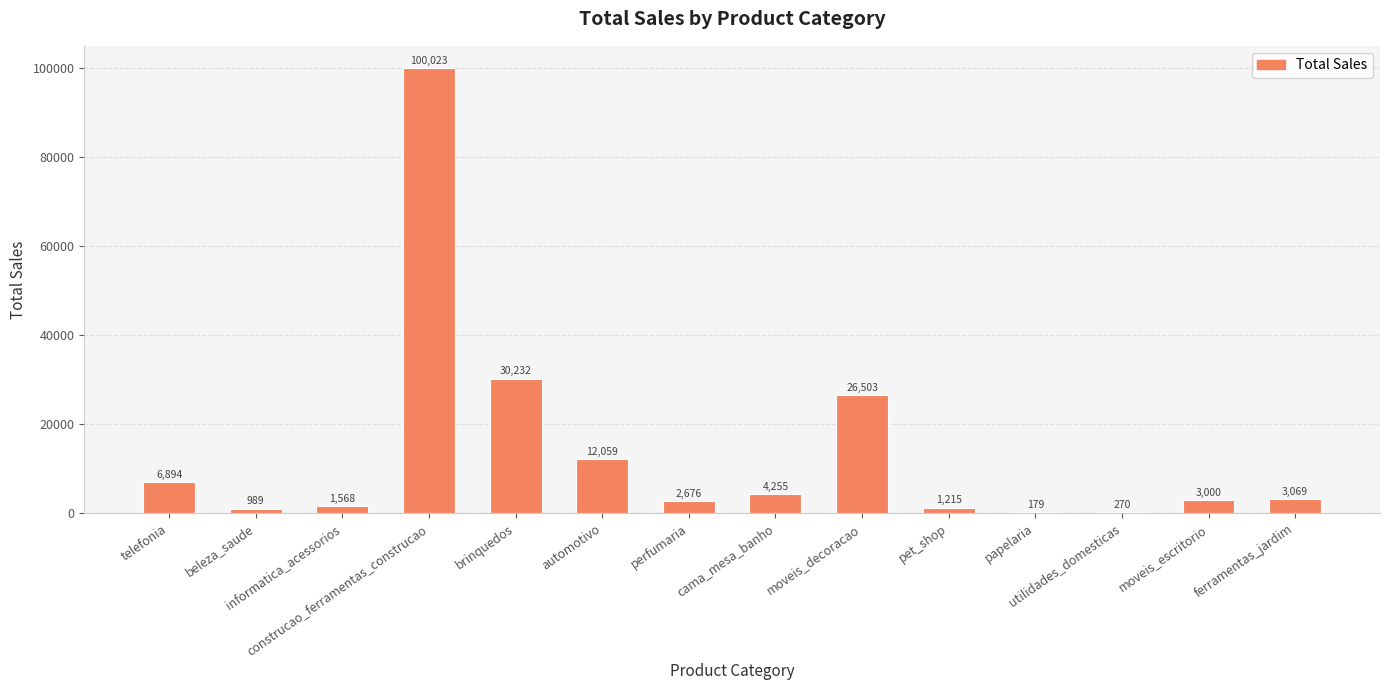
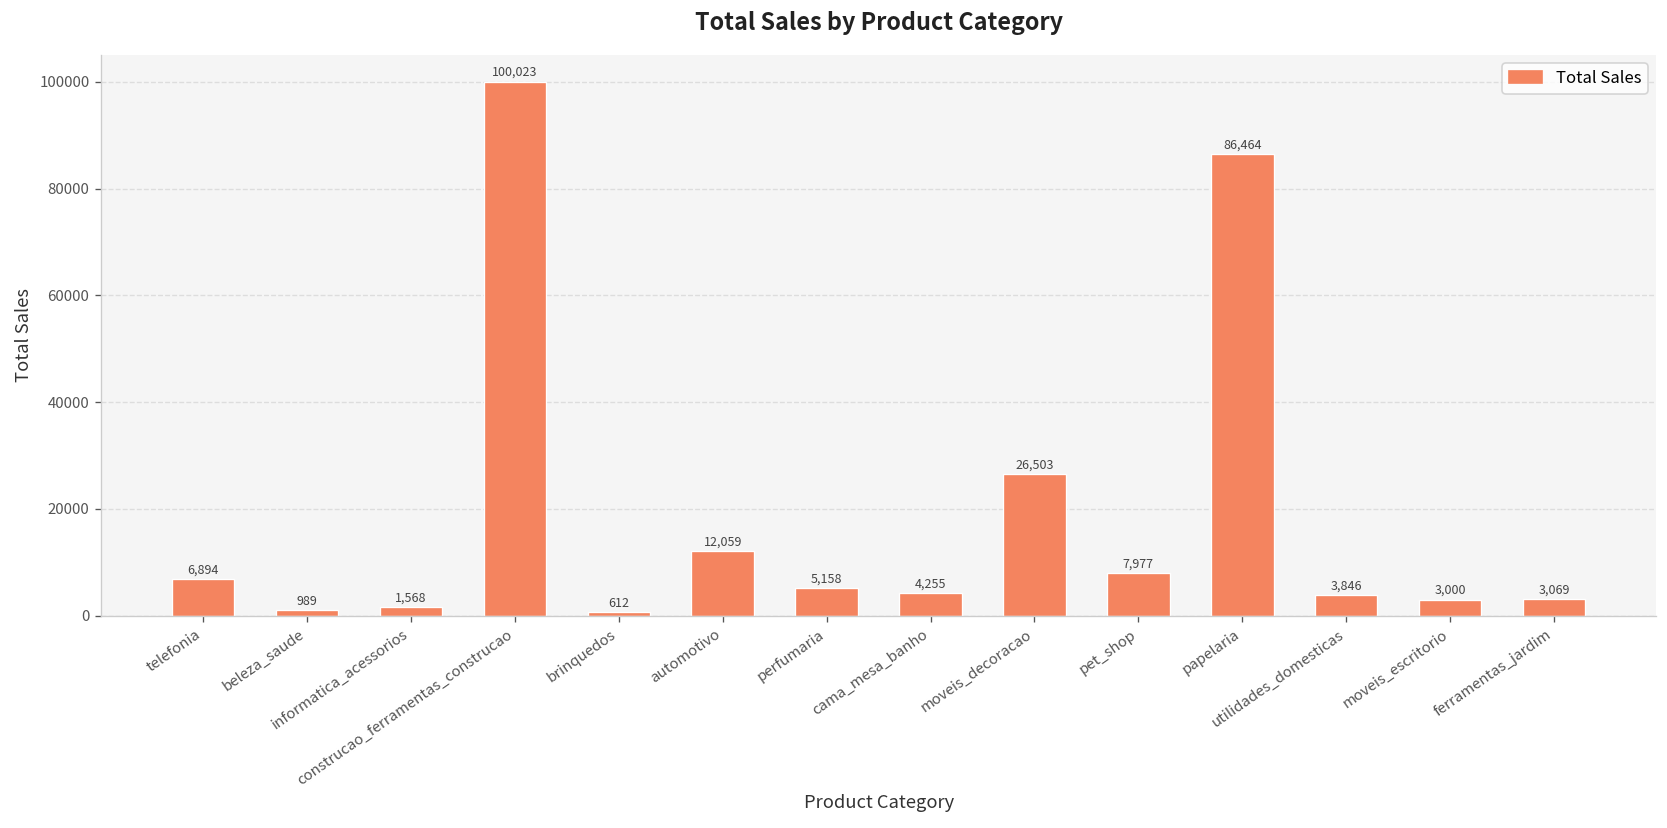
brinquedos: 30,232 -> 612
perfumaria: 2,676 -> 5,158
pet_shop: 1,215 -> 7,977
papelaria: 179 -> 86,464
utilidades_domesticas: 270 -> 3,846
